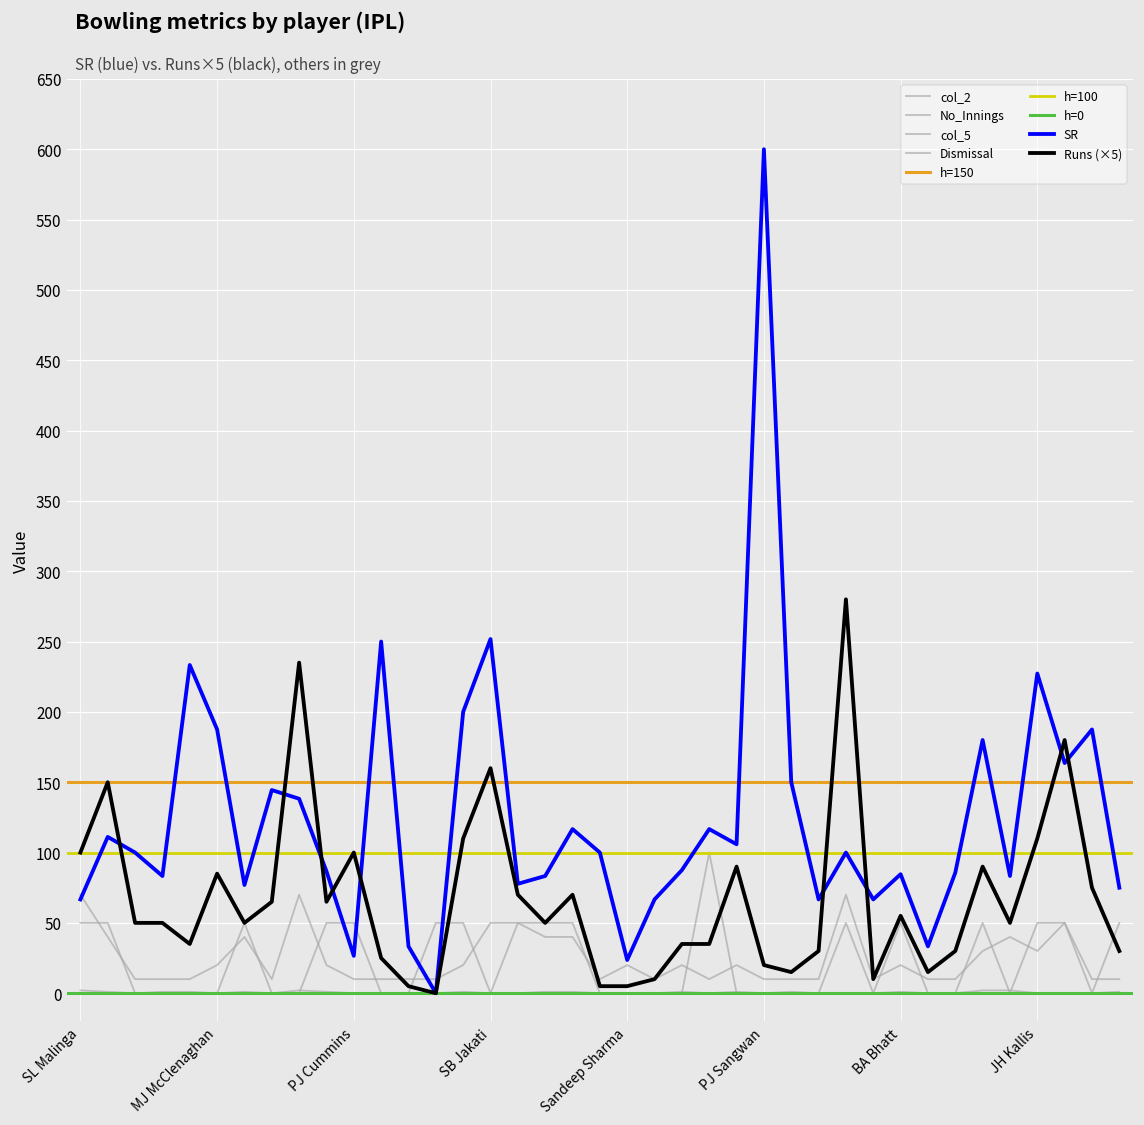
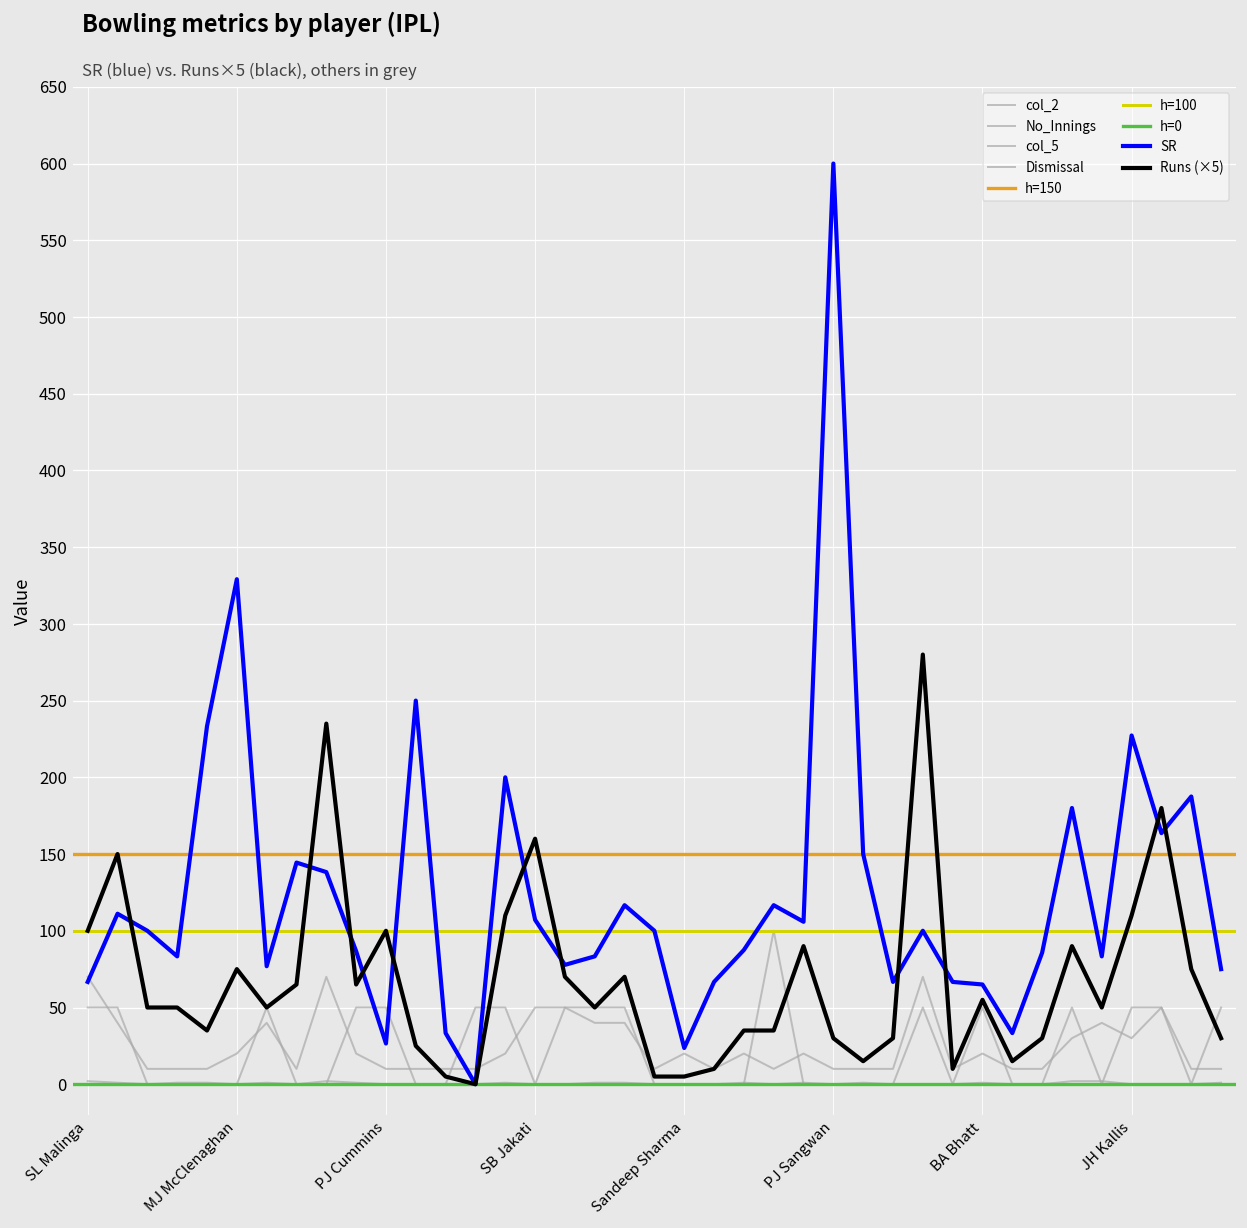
SR, MJ McClenaghan: 188 -> 329
Runs (×5), MJ McClenaghan: 85 -> 75
SR, SB Jakati: 252 -> 107
Runs (×5), PJ Sangwan: 20 -> 30
SR, BA Bhatt: 85 -> 65
